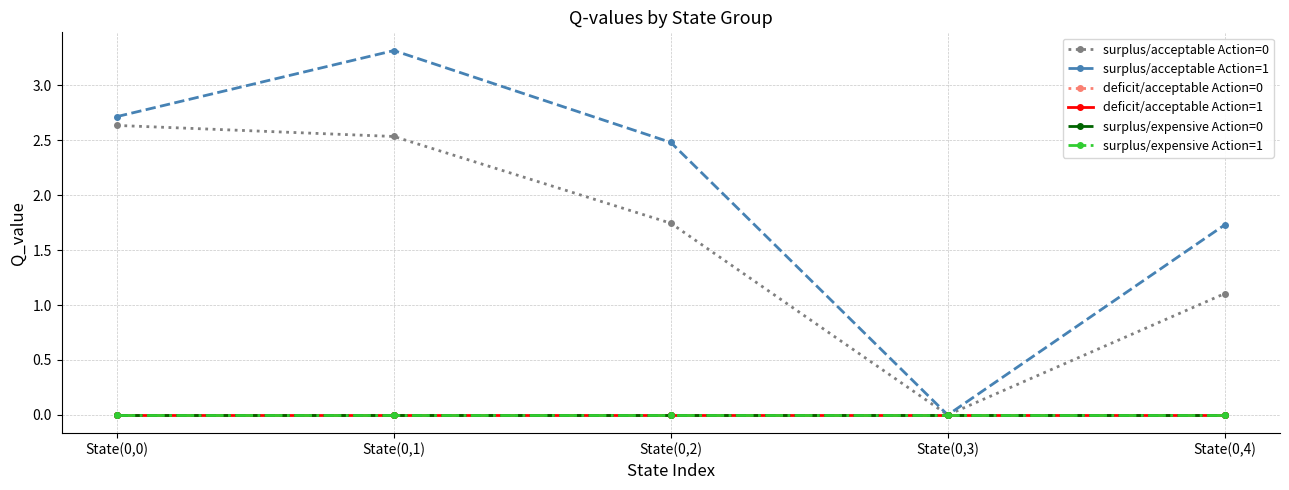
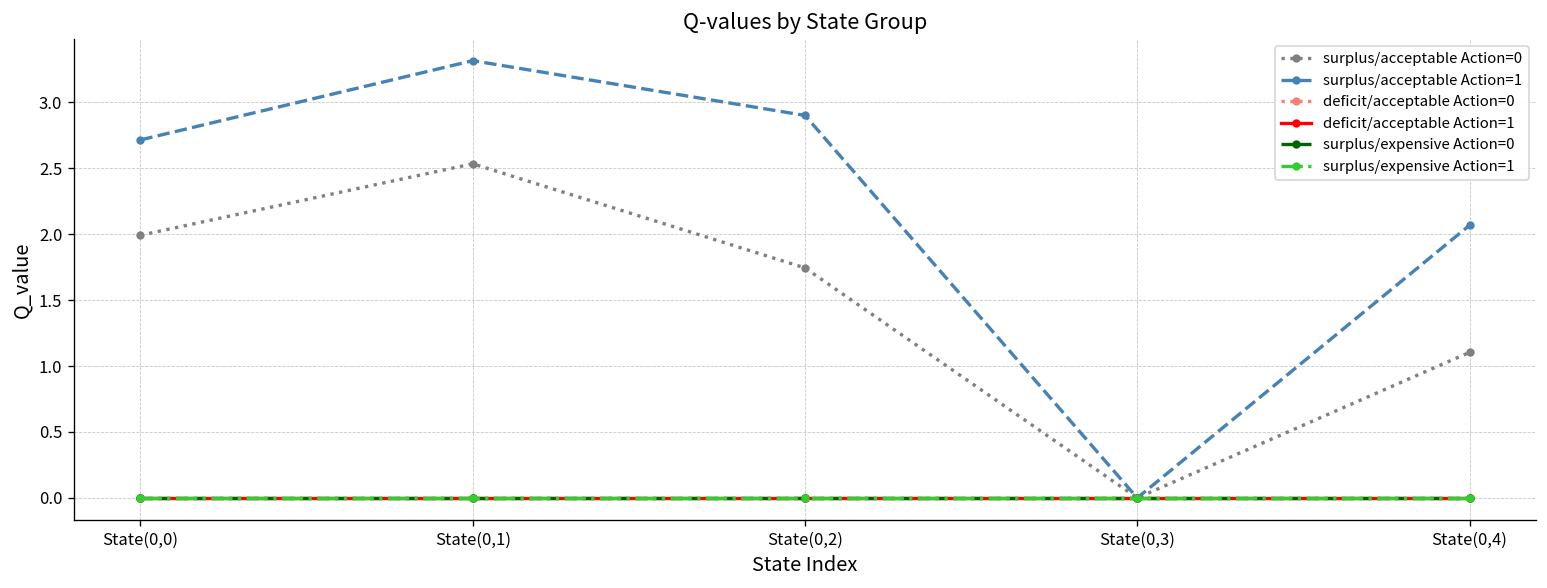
surplus/acceptable Action=0, State(0,0): 2.63 -> 1.99
surplus/acceptable Action=1, State(0,2): 2.48 -> 2.90
surplus/acceptable Action=1, State(0,4): 1.73 -> 2.07
